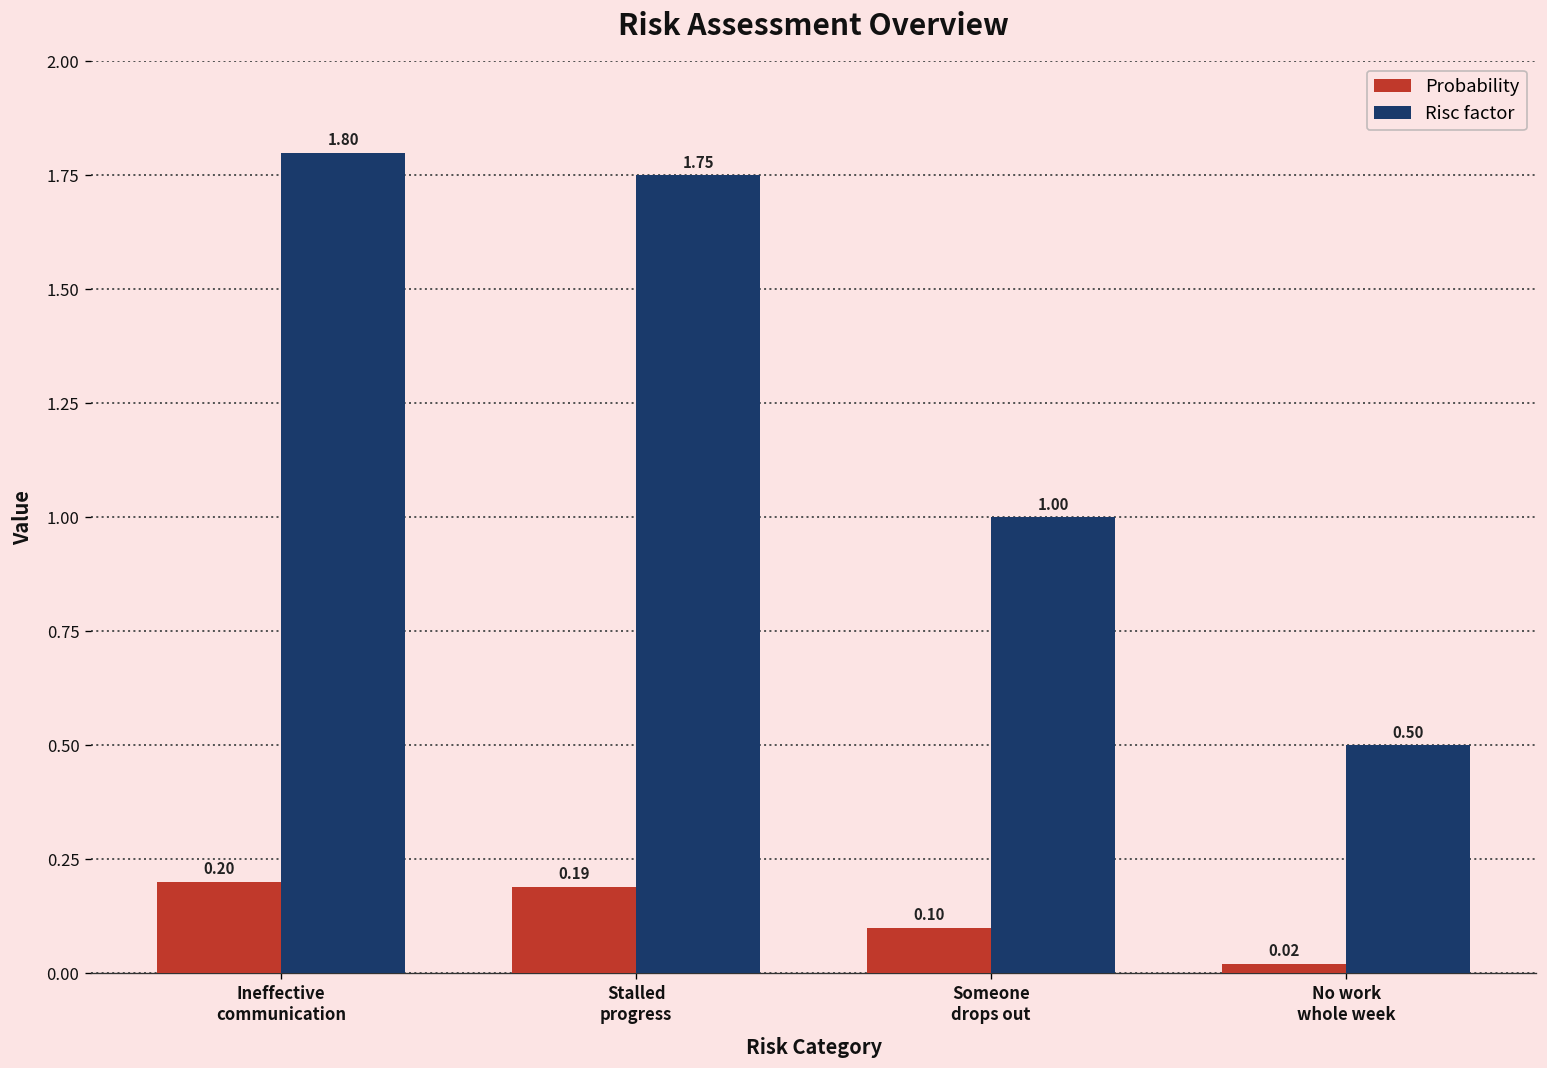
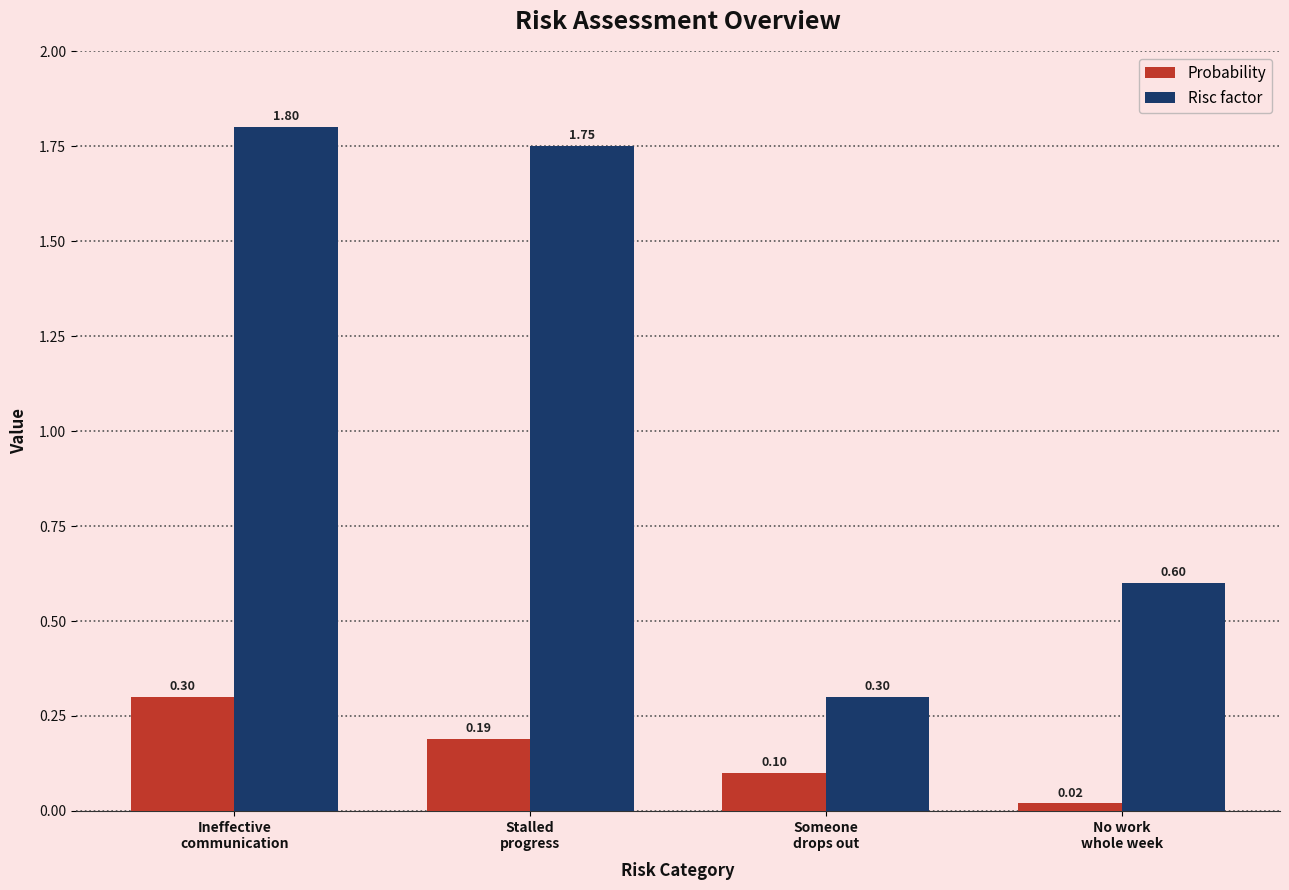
Probability, Ineffective communication: 0.20 -> 0.30
Risc factor, Someone drops out: 1.00 -> 0.30
Risc factor, No work whole week: 0.50 -> 0.60
